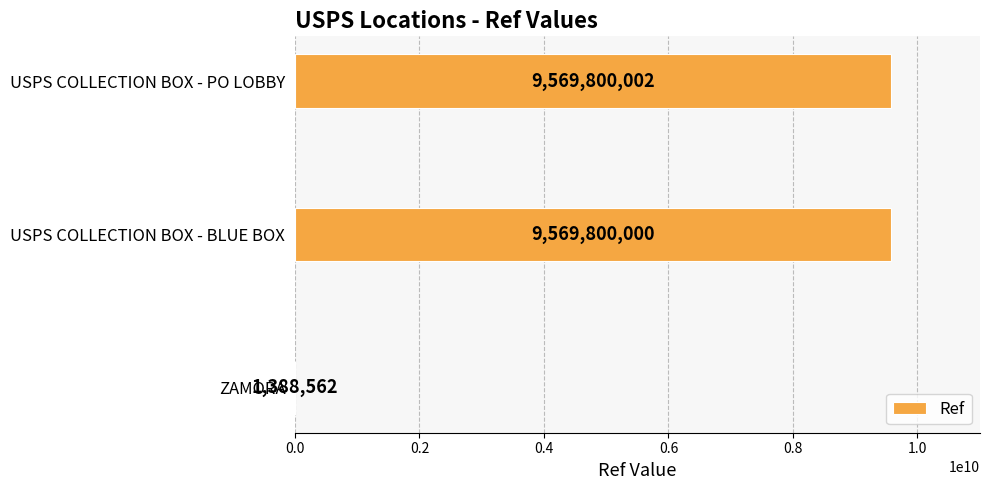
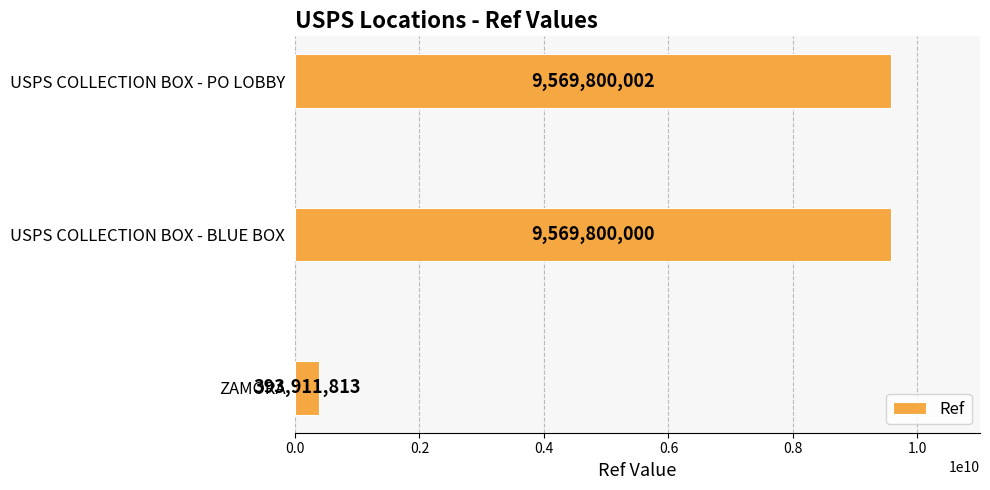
ZAMORA: 1,388,562 -> 393,911,813
